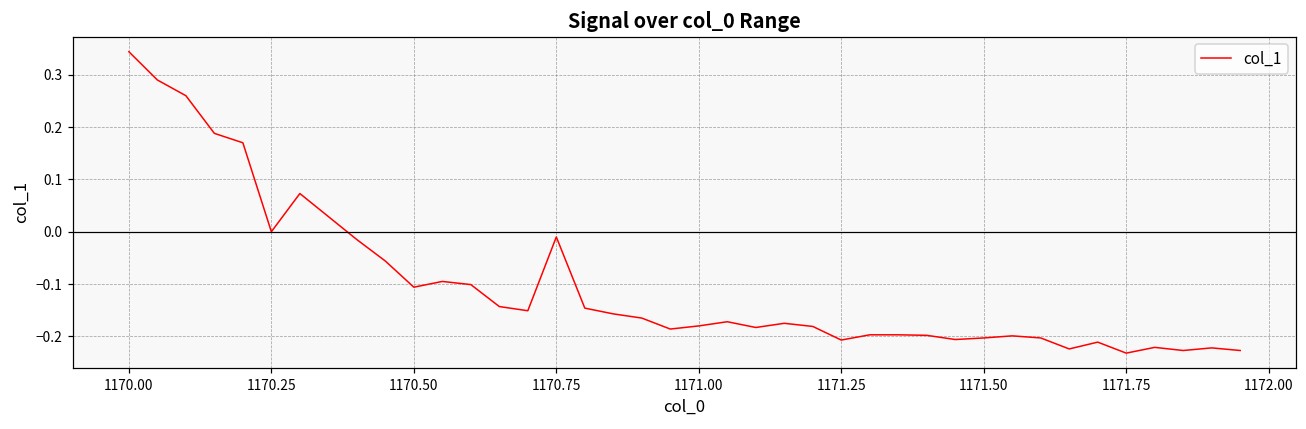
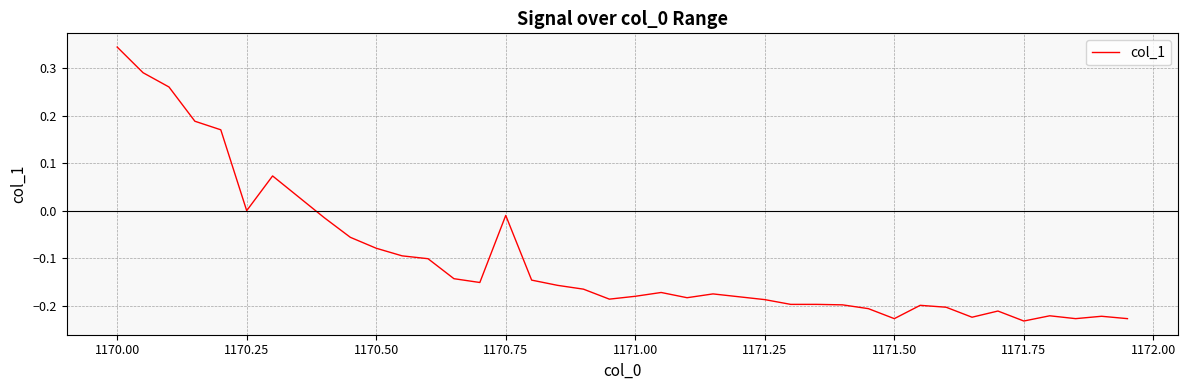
1170.50: -0.11 -> -0.08
1171.25: -0.21 -> -0.19
1171.50: -0.20 -> -0.23
